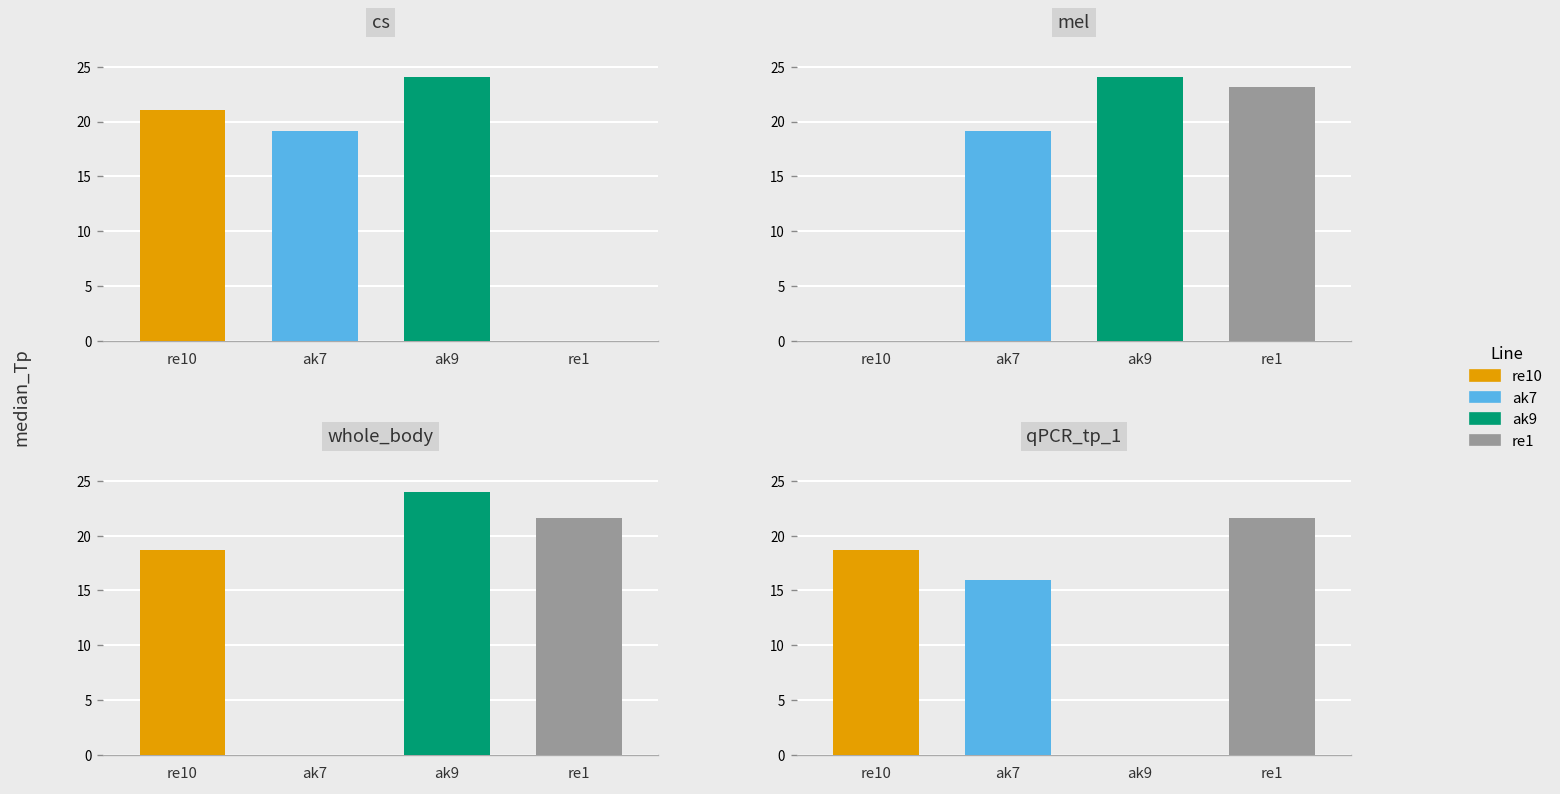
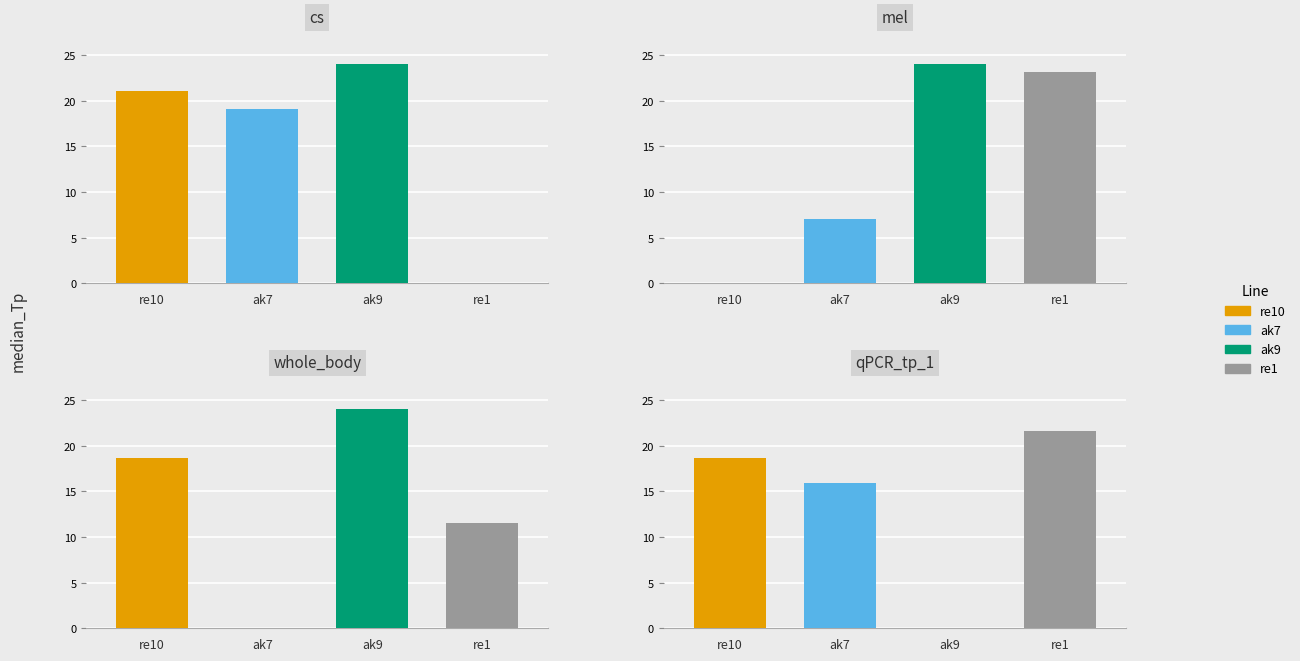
mel, ak7: 19 -> 7
whole_body, re1: 22 -> 12
